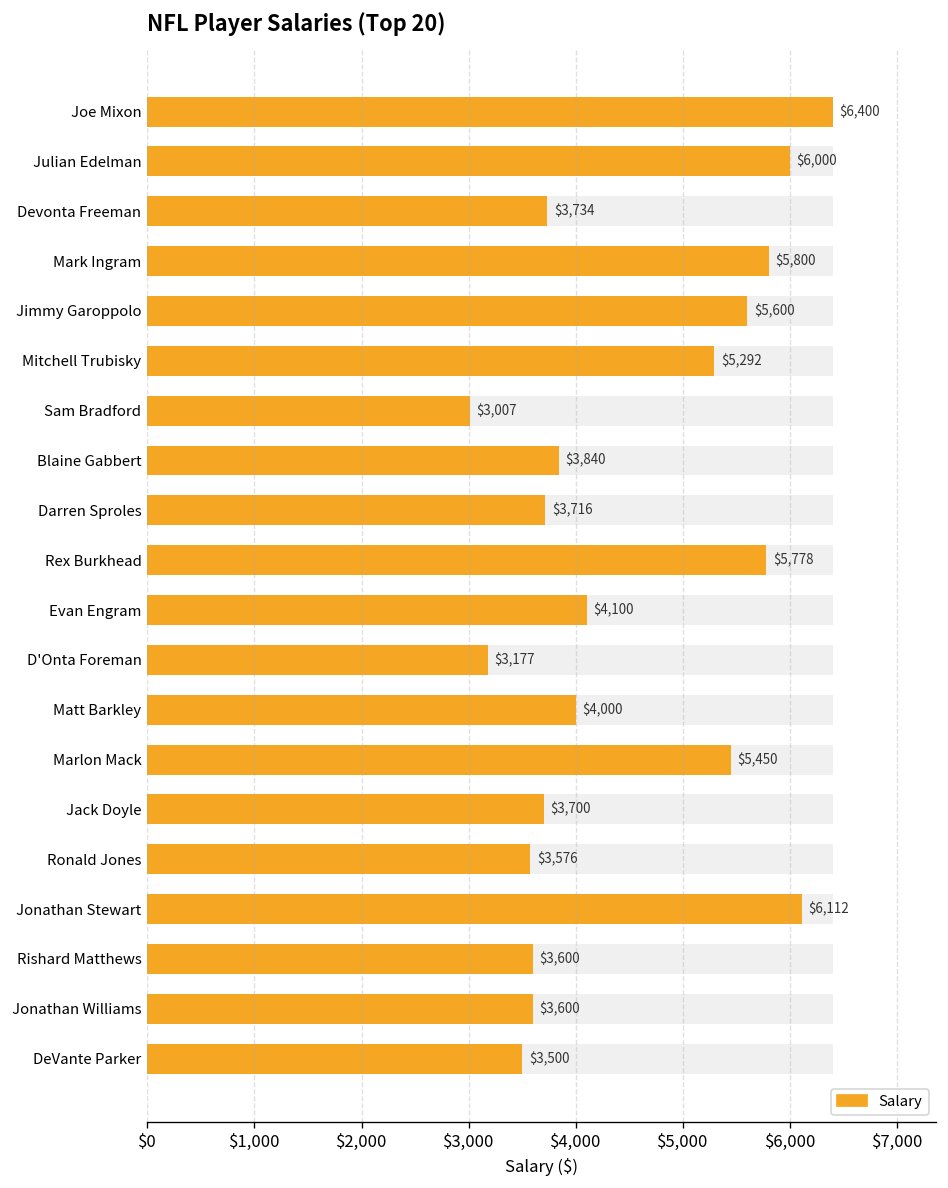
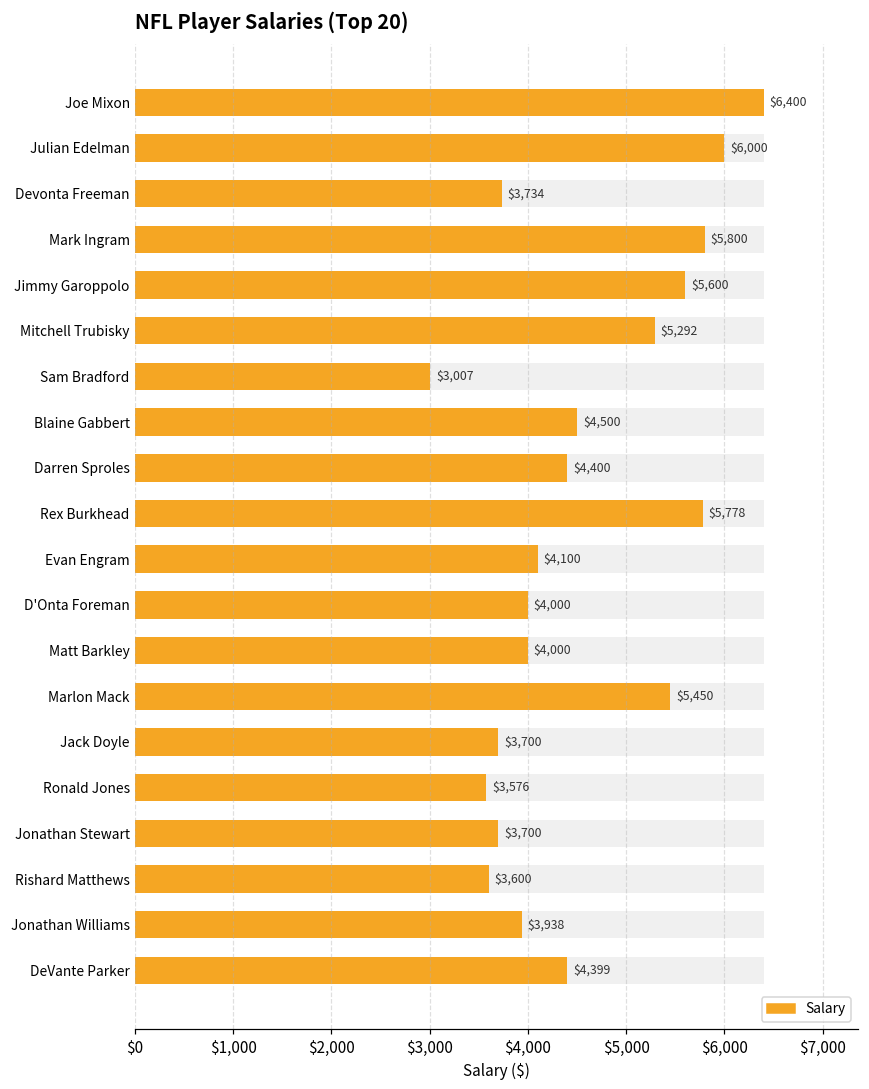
Salary, Blaine Gabbert: $3,840 -> $4,500
Salary, Darren Sproles: $3,716 -> $4,400
Salary, D'Onta Foreman: $3,177 -> $4,000
Salary, Jonathan Stewart: $6,112 -> $3,700
Salary, Jonathan Williams: $3,600 -> $3,938
Salary, DeVante Parker: $3,500 -> $4,399
